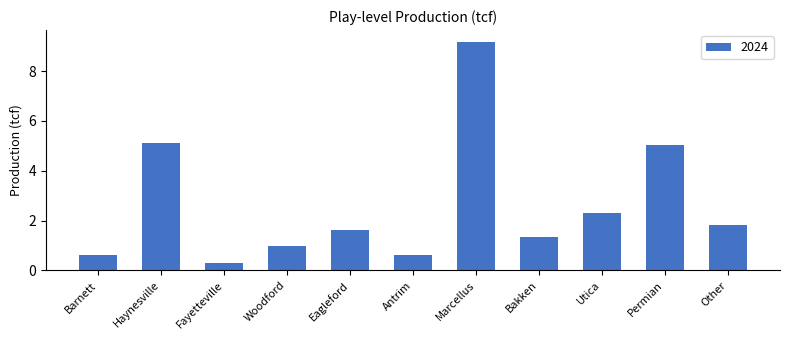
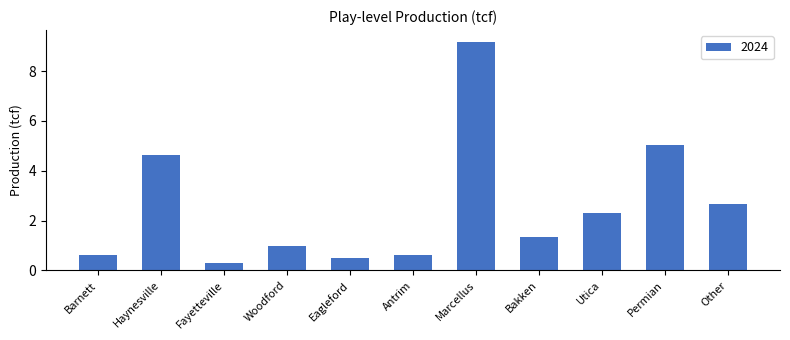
Haynesville: 5.1 -> 4.6
Eagleford: 1.6 -> 0.5
Other: 1.8 -> 2.7
